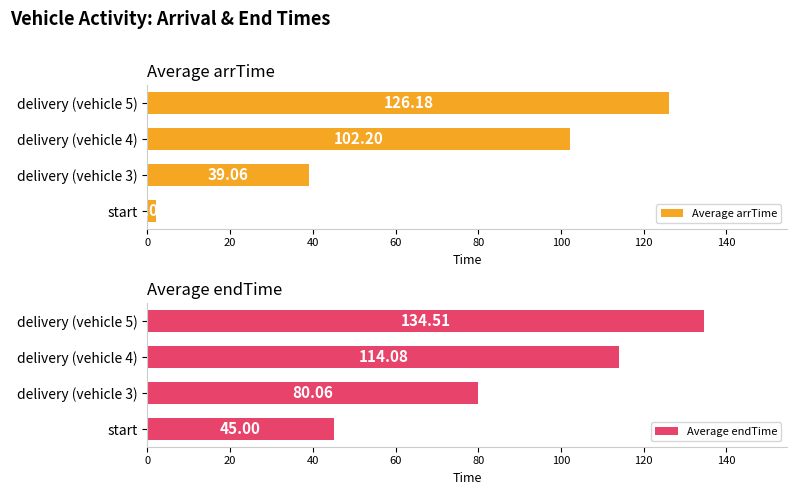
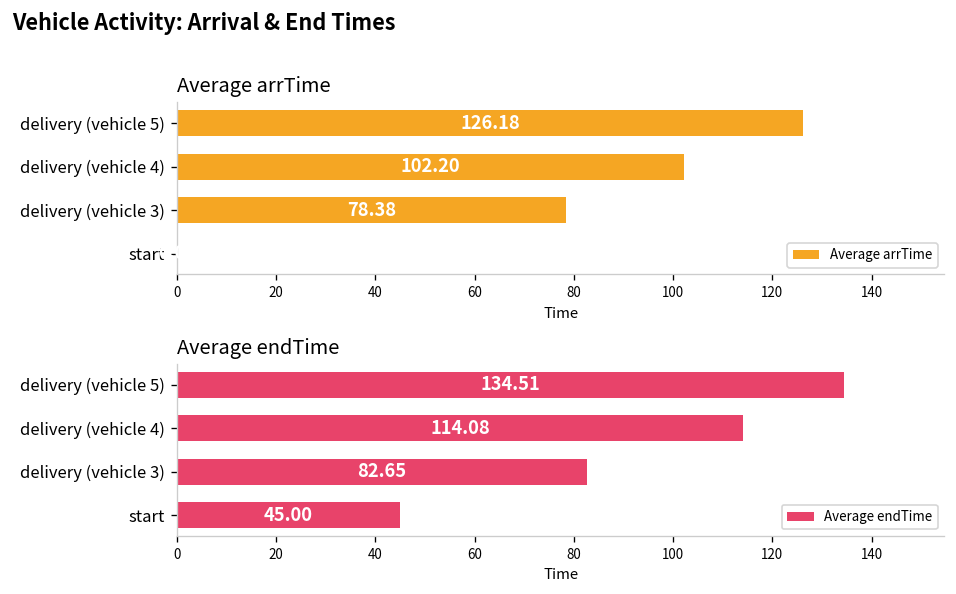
Average arrTime, delivery (vehicle 3): 39.06 -> 78.38
Average arrTime, start: 2 -> 0
Average endTime, delivery (vehicle 3): 80.06 -> 82.65
